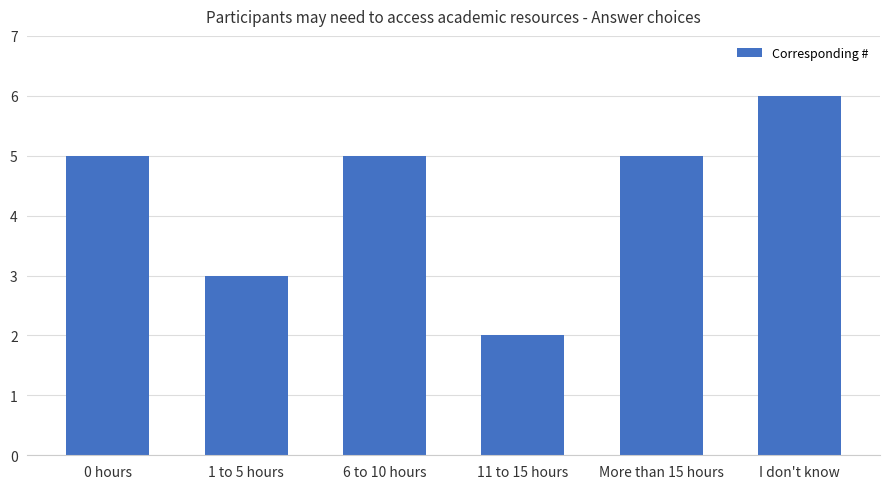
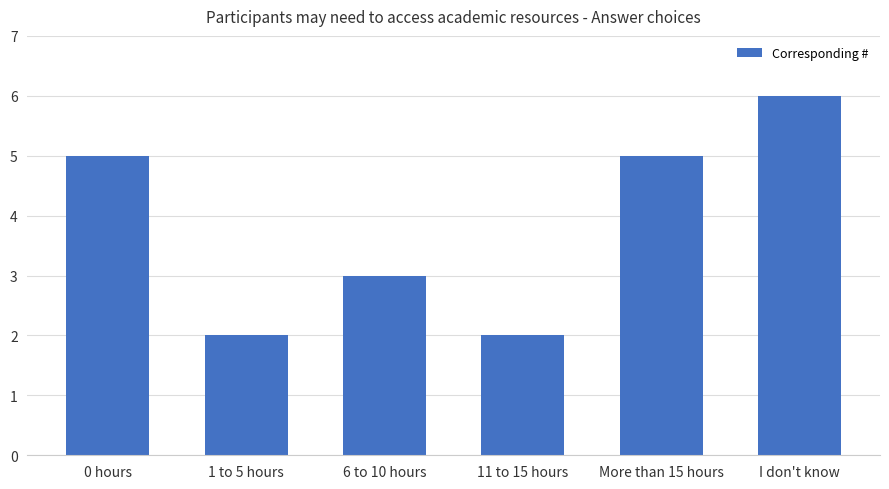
1 to 5 hours: 3 -> 2
6 to 10 hours: 5 -> 3
